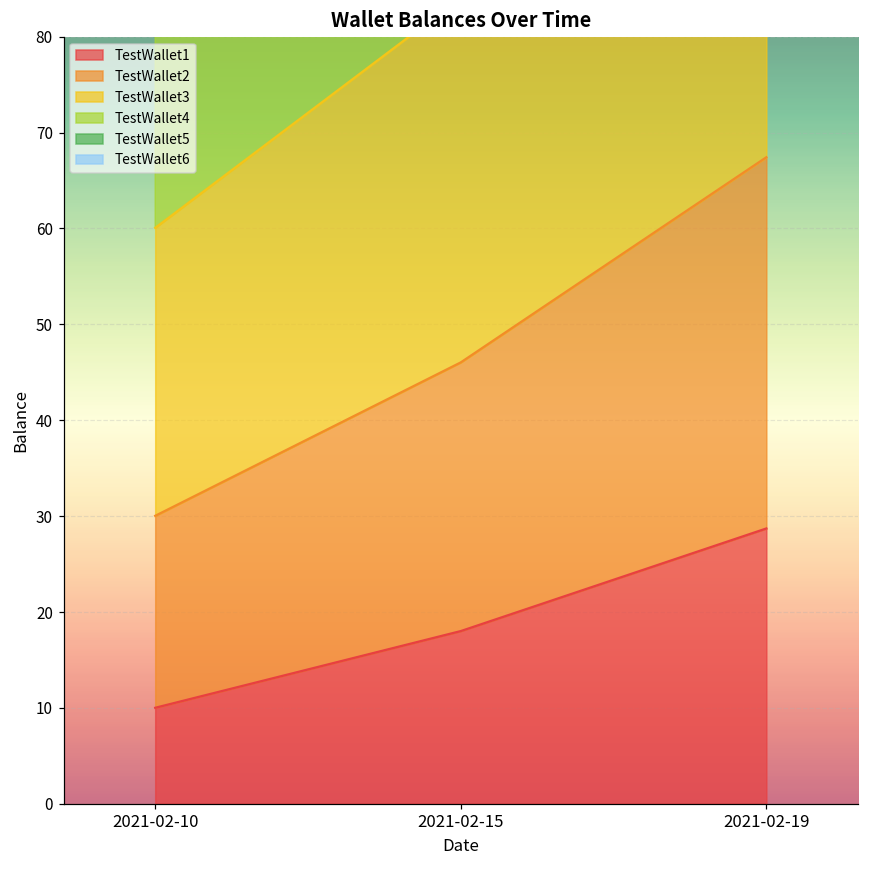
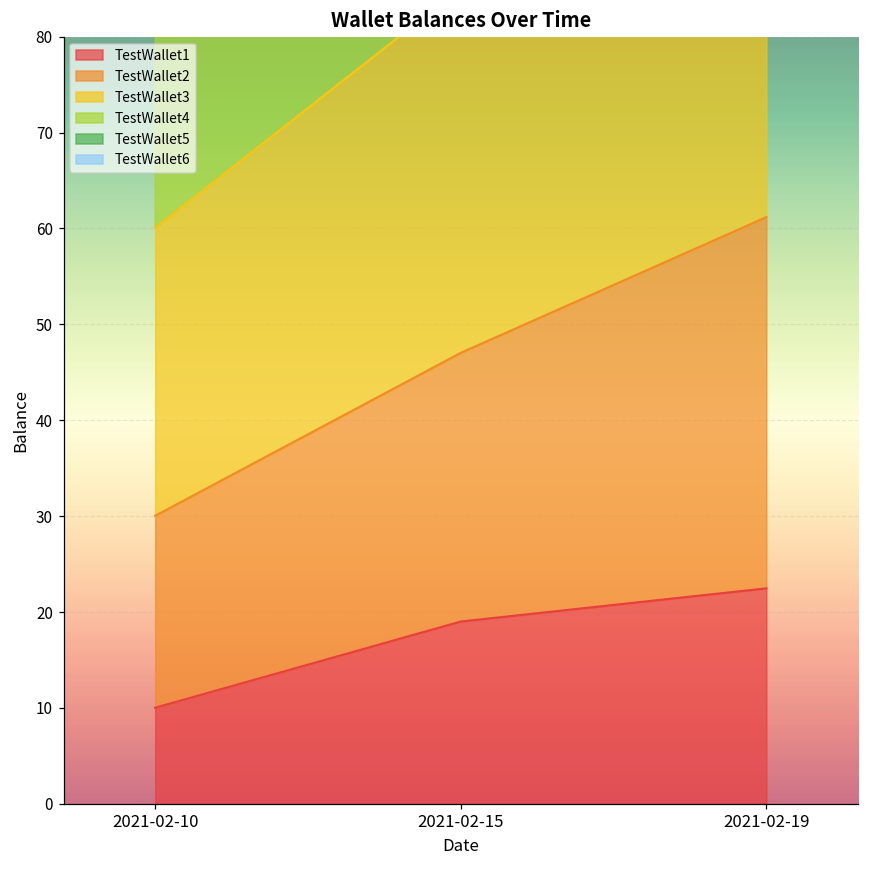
TestWallet1, 2021-02-15: 18 -> 19
TestWallet1, 2021-02-19: 29 -> 22
